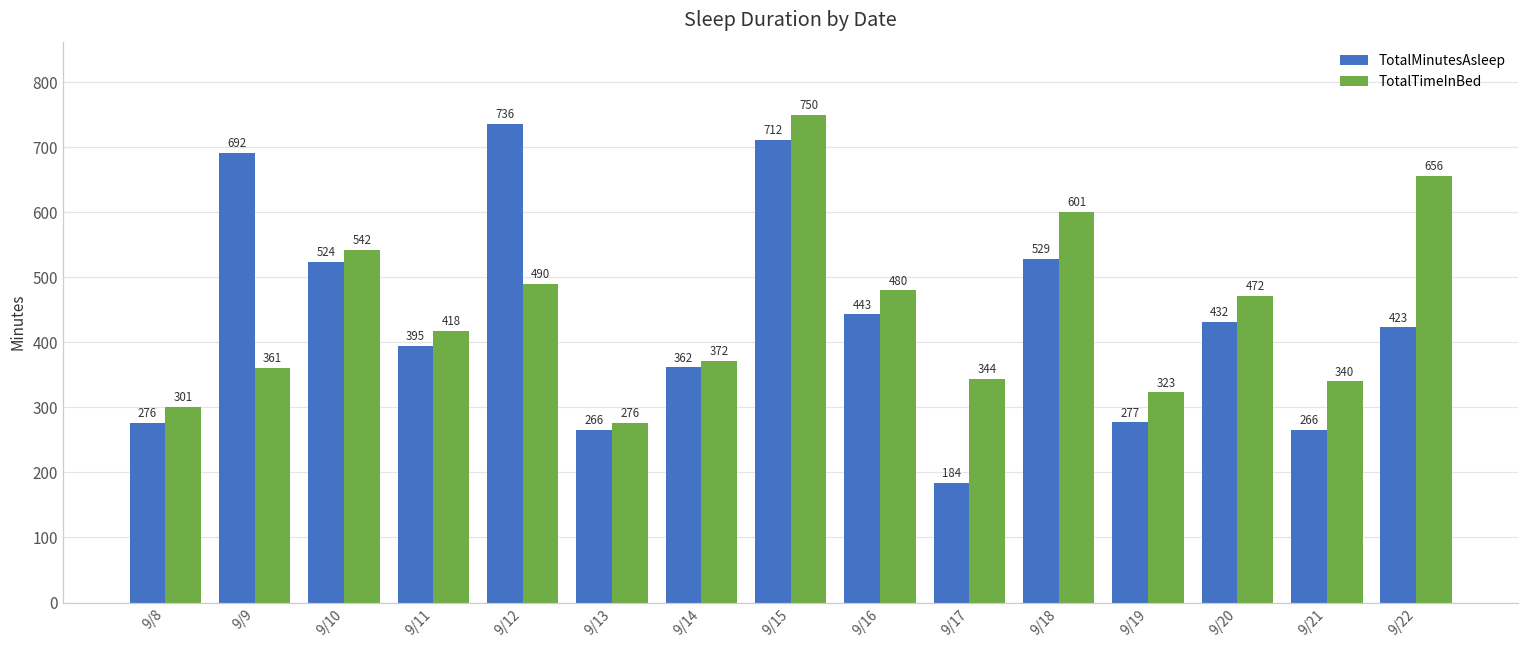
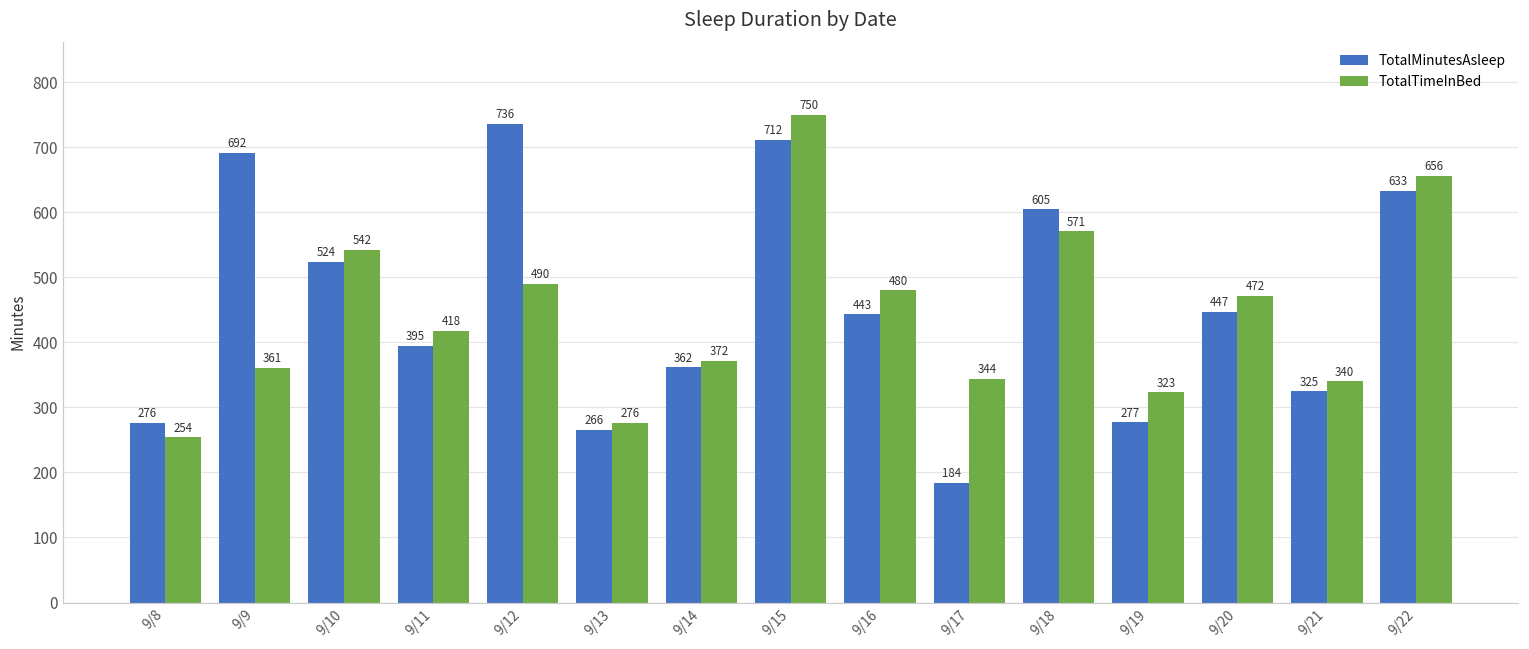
TotalTimeInBed, 9/8: 301 -> 254
TotalMinutesAsleep, 9/18: 529 -> 605
TotalTimeInBed, 9/18: 601 -> 571
TotalMinutesAsleep, 9/20: 432 -> 447
TotalMinutesAsleep, 9/21: 266 -> 325
TotalMinutesAsleep, 9/22: 423 -> 633
